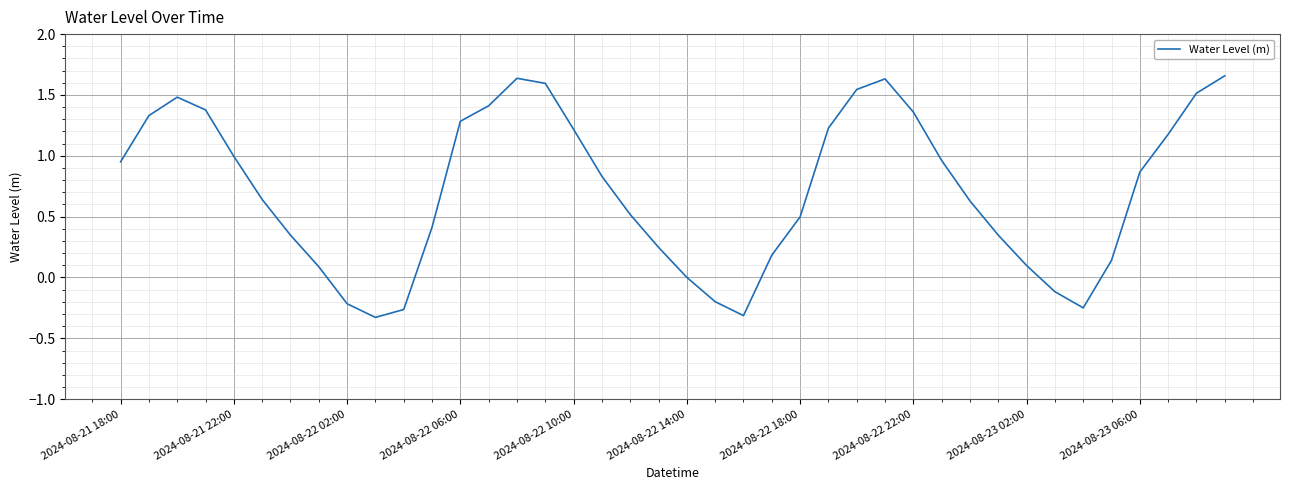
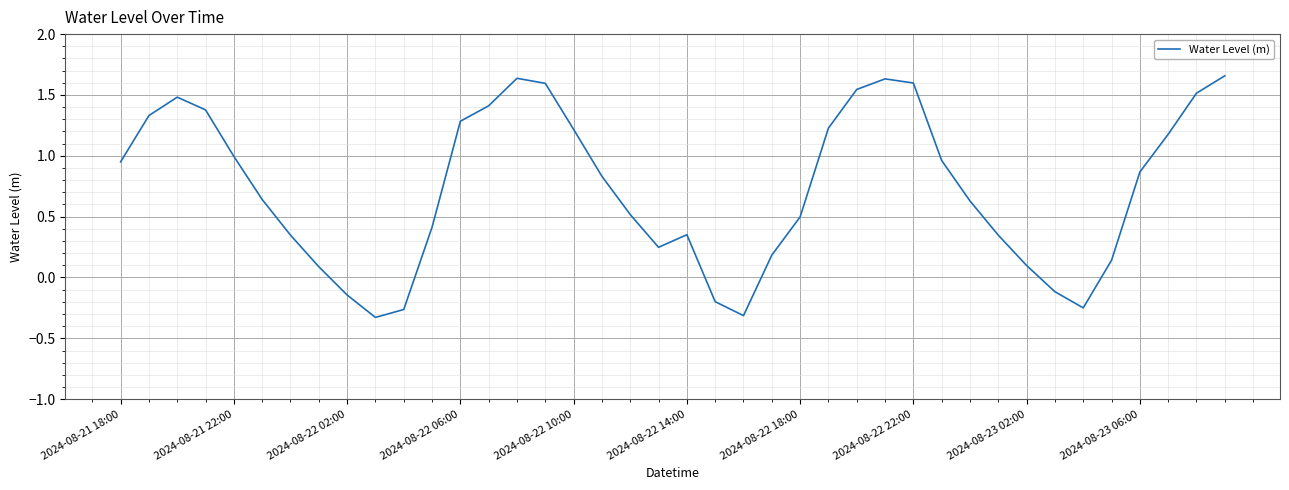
2024-08-22 02:00: -0.22 -> -0.14
2024-08-22 14:00: 0.00 -> 0.35
2024-08-22 22:00: 1.36 -> 1.60
